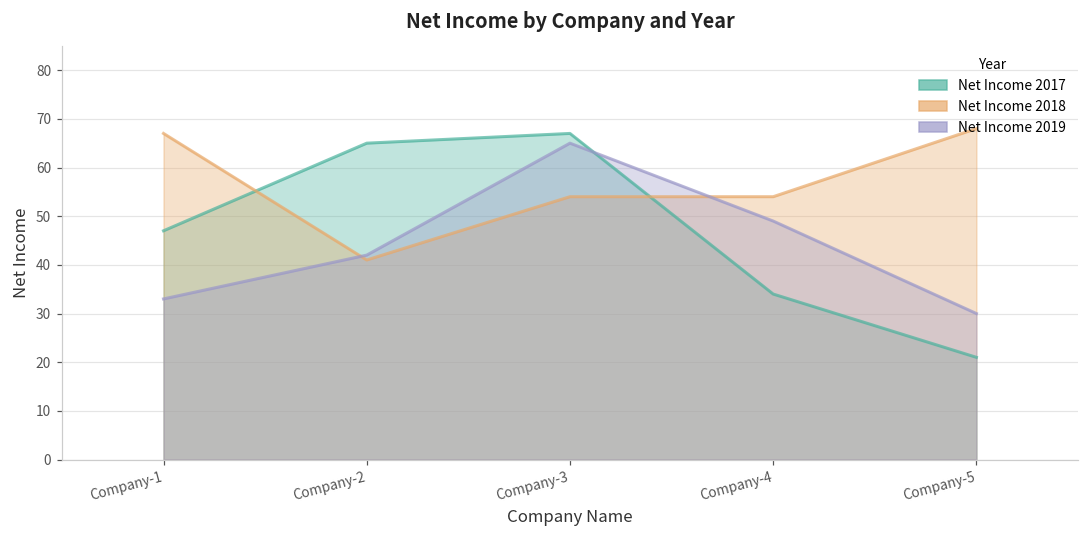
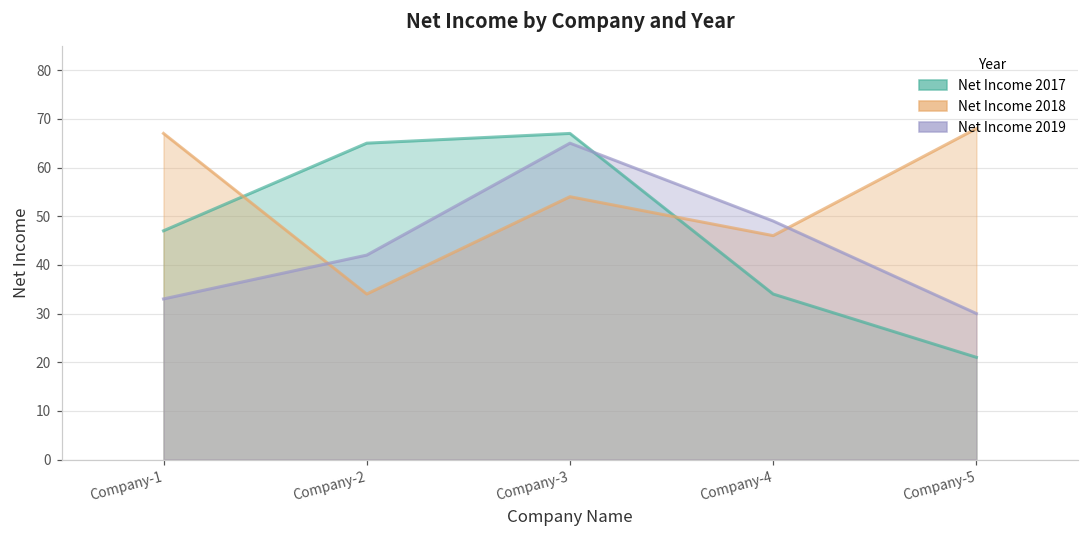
Net Income 2018, Company-2: 41 -> 34
Net Income 2018, Company-4: 54 -> 46
